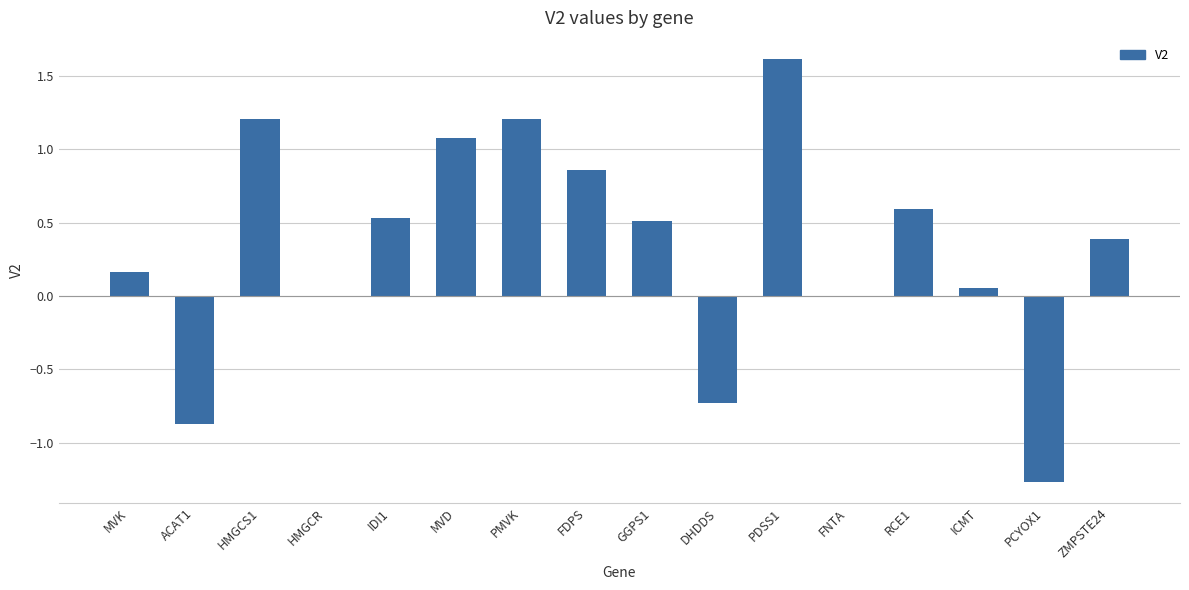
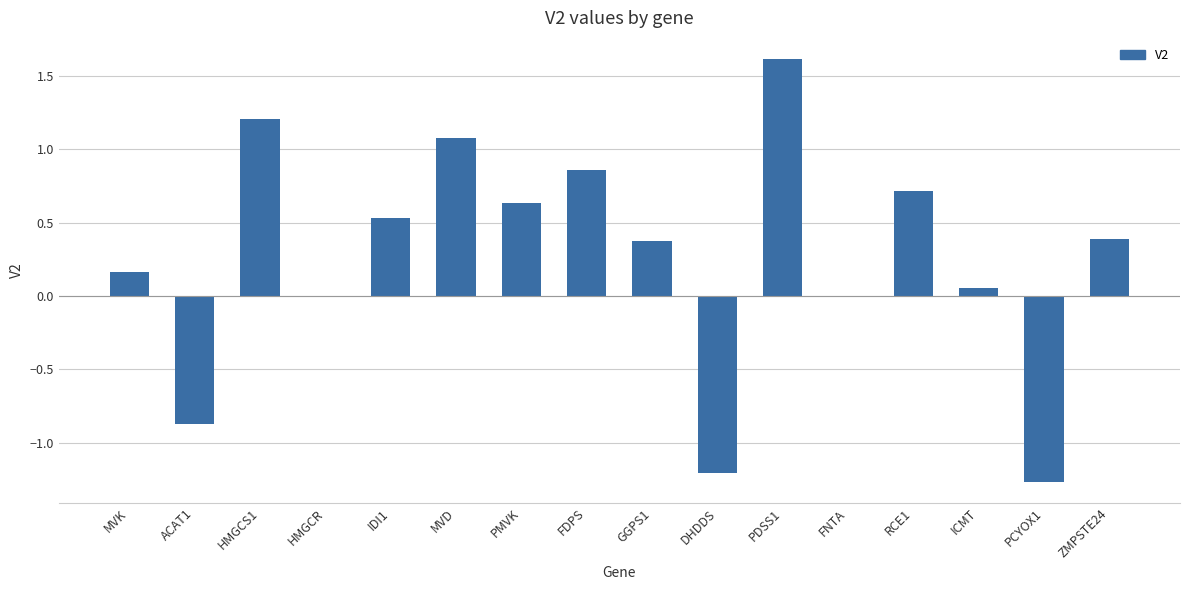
PMVK: 1.21 -> 0.64
GGPS1: 0.51 -> 0.38
DHDDS: -0.73 -> -1.21
RCE1: 0.59 -> 0.72
